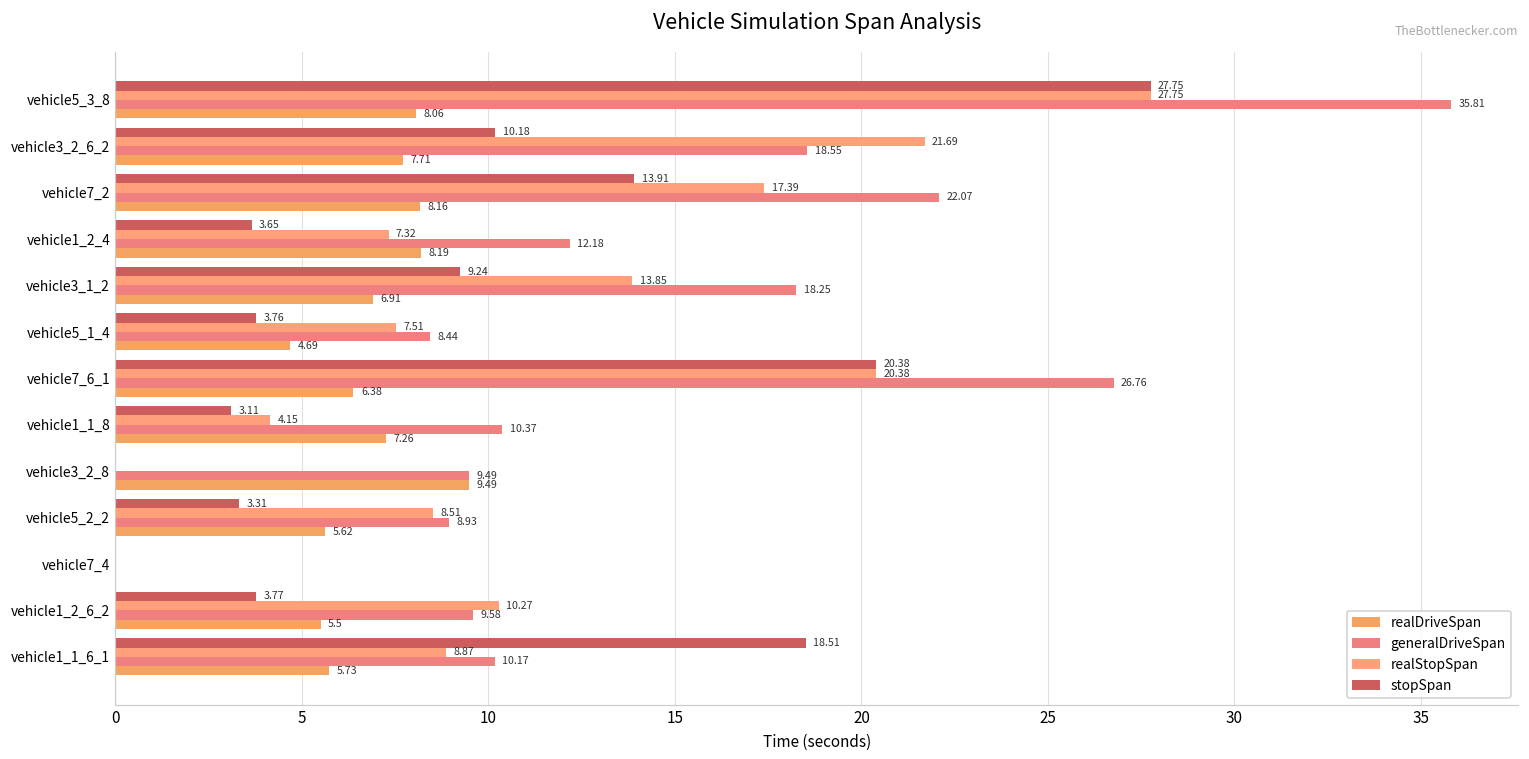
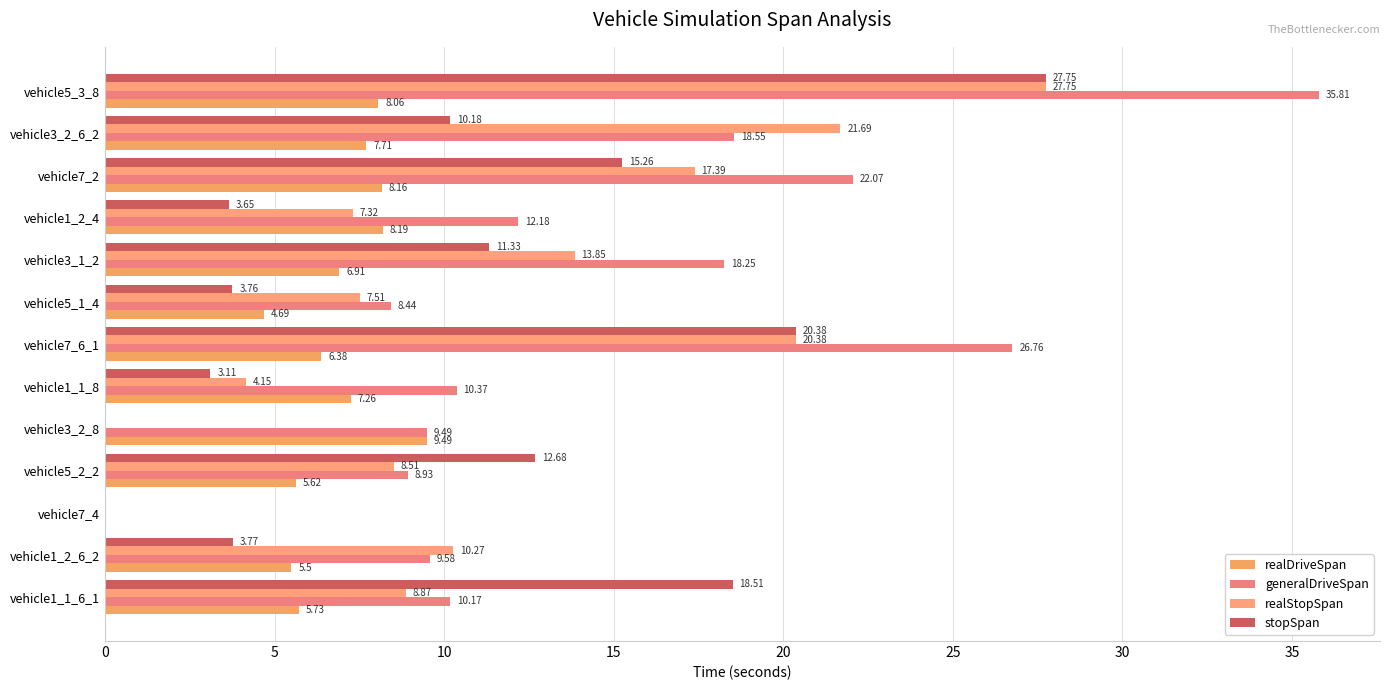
stopSpan, vehicle7_2: 13.91 -> 15.26
stopSpan, vehicle3_1_2: 9.24 -> 11.33
stopSpan, vehicle5_2_2: 3.31 -> 12.68
